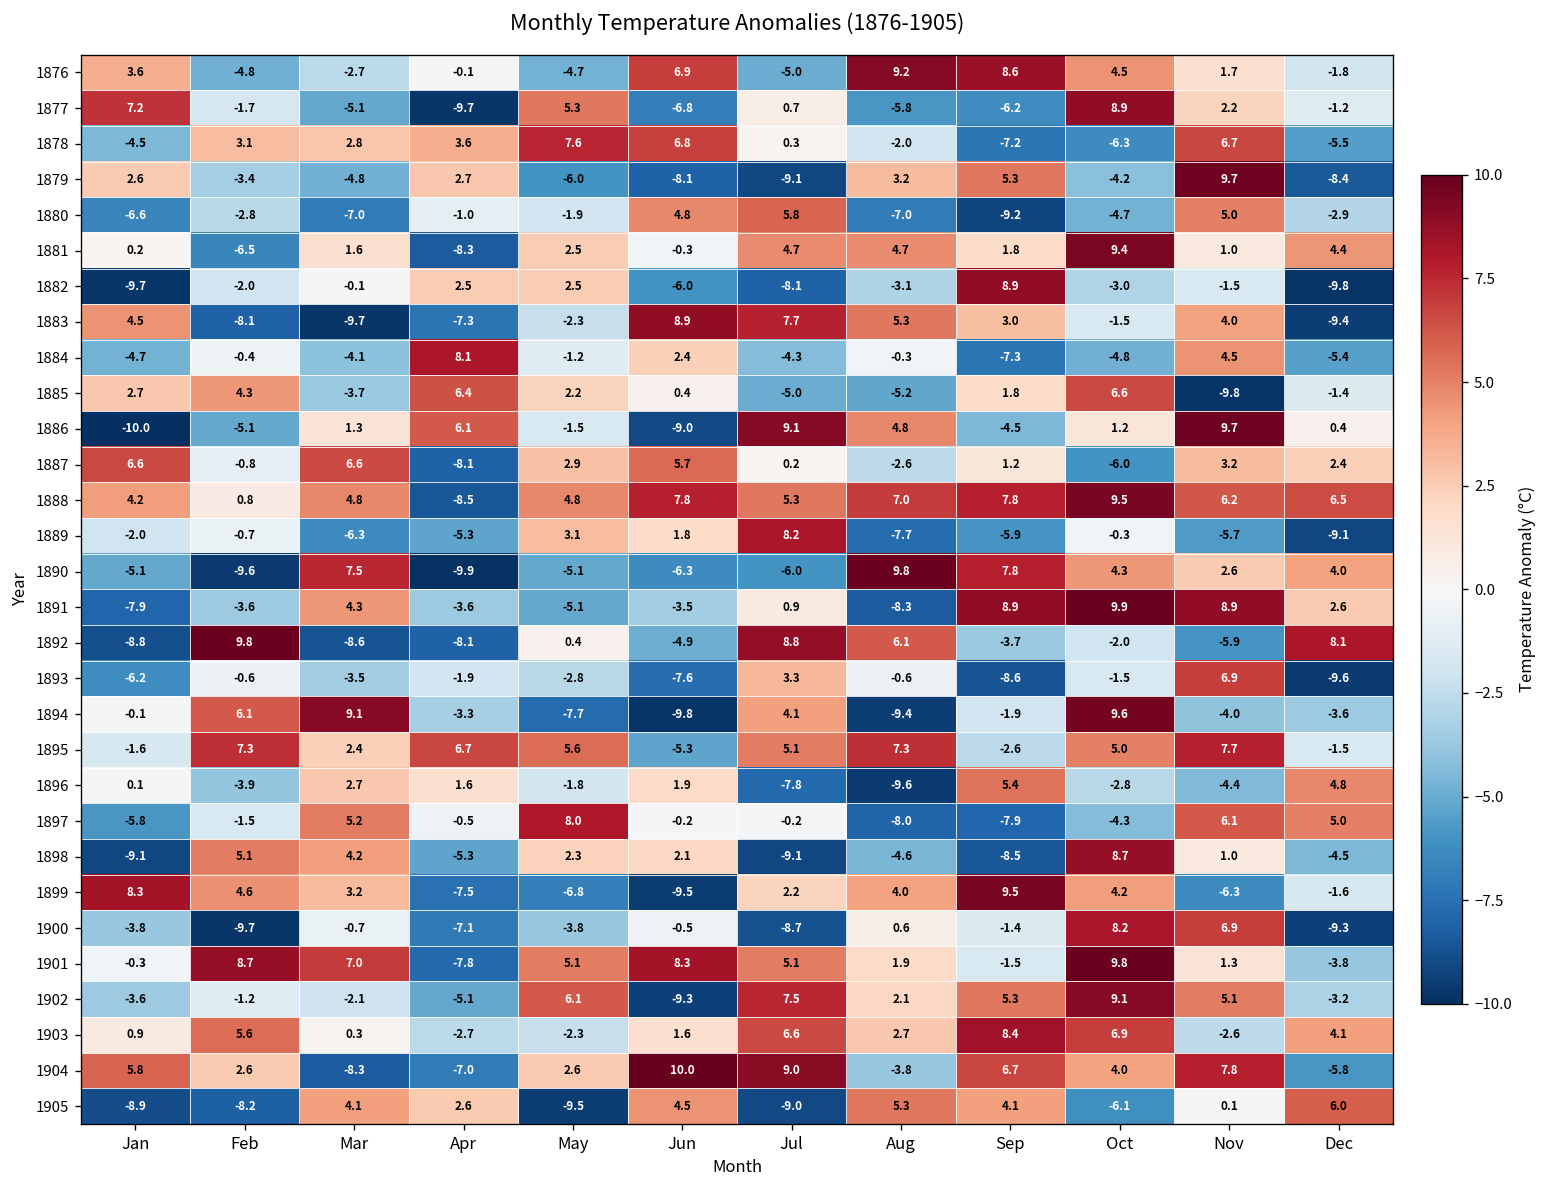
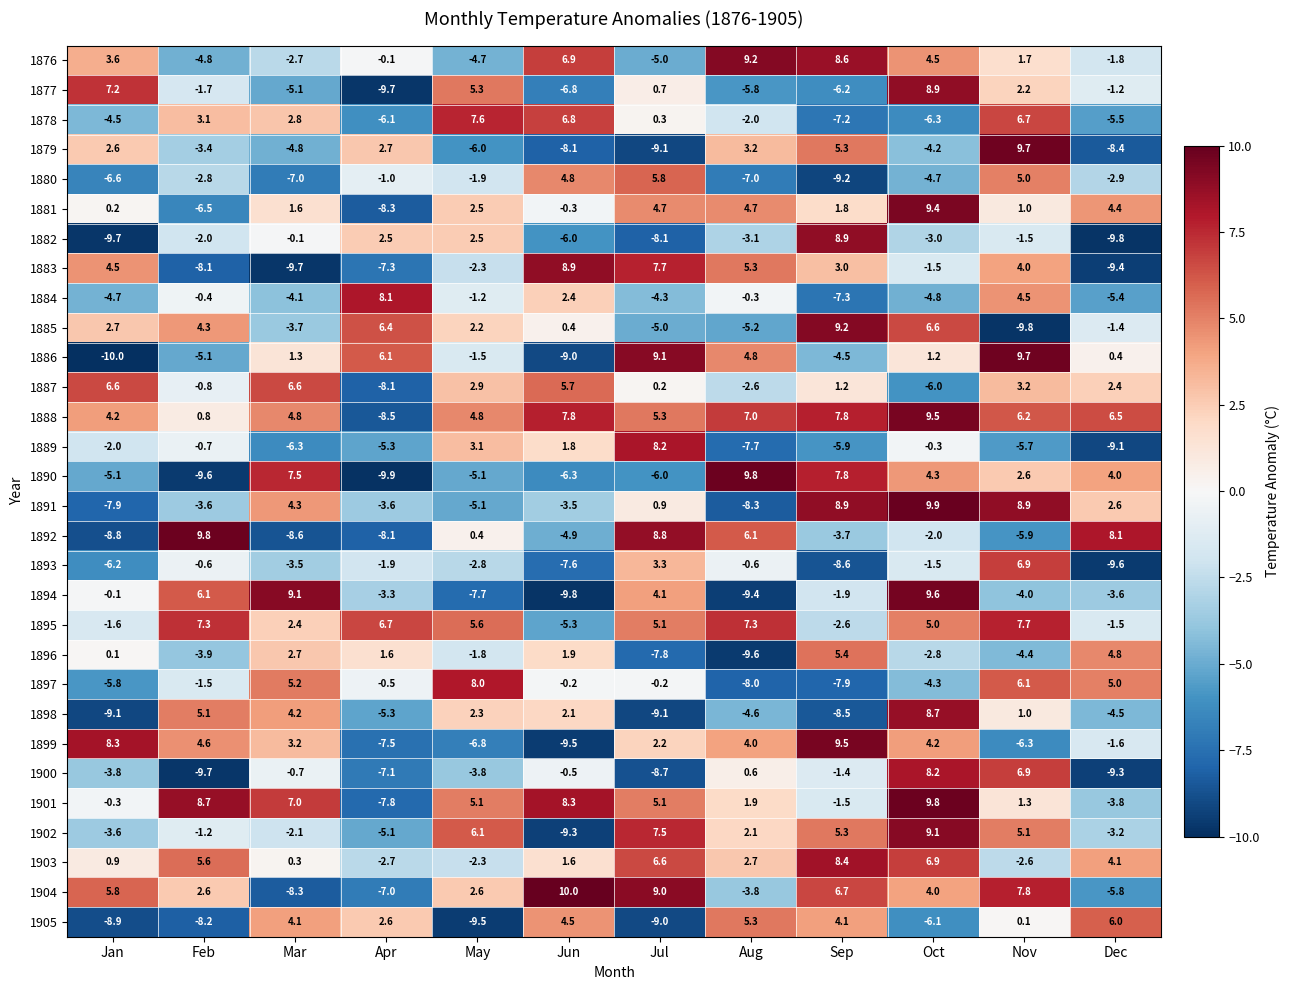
1878, Apr: 3.6 -> -6.1
1885, Sep: 1.8 -> 9.2
